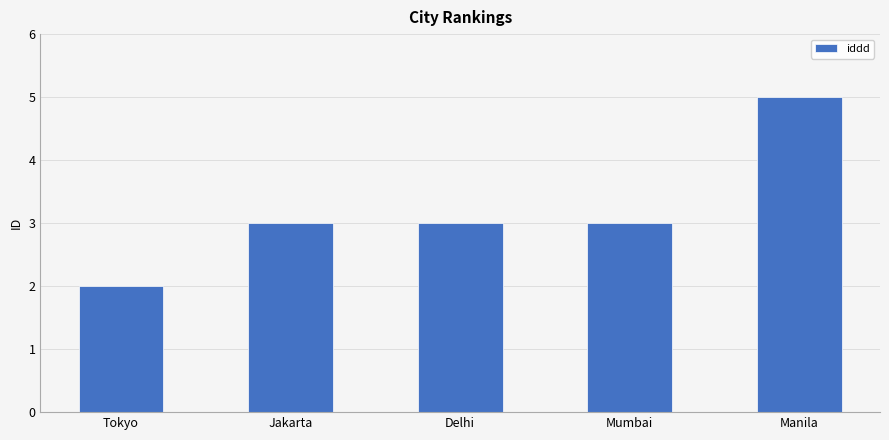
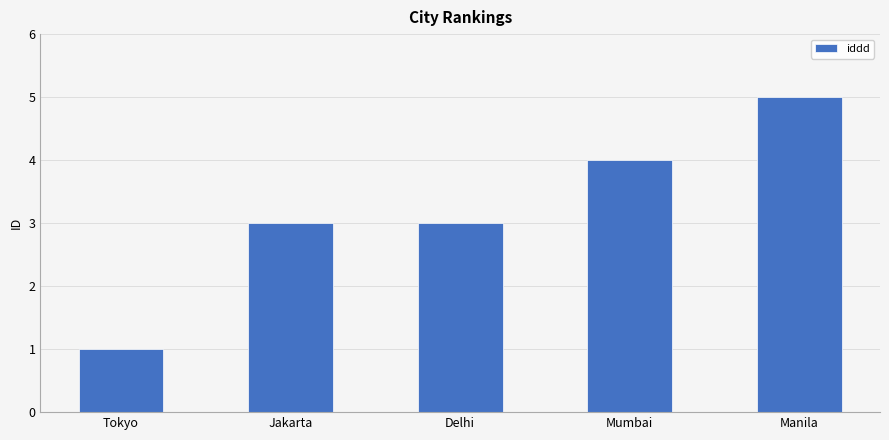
Tokyo: 2 -> 1
Mumbai: 3 -> 4
